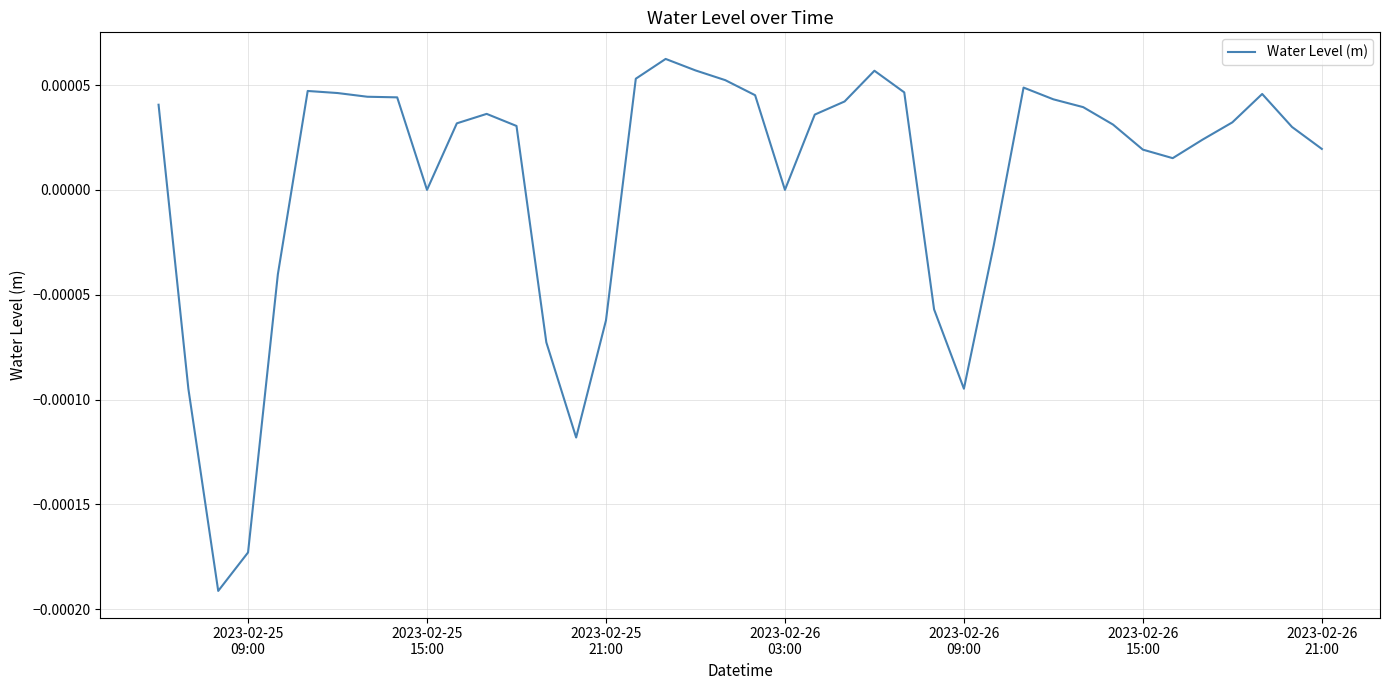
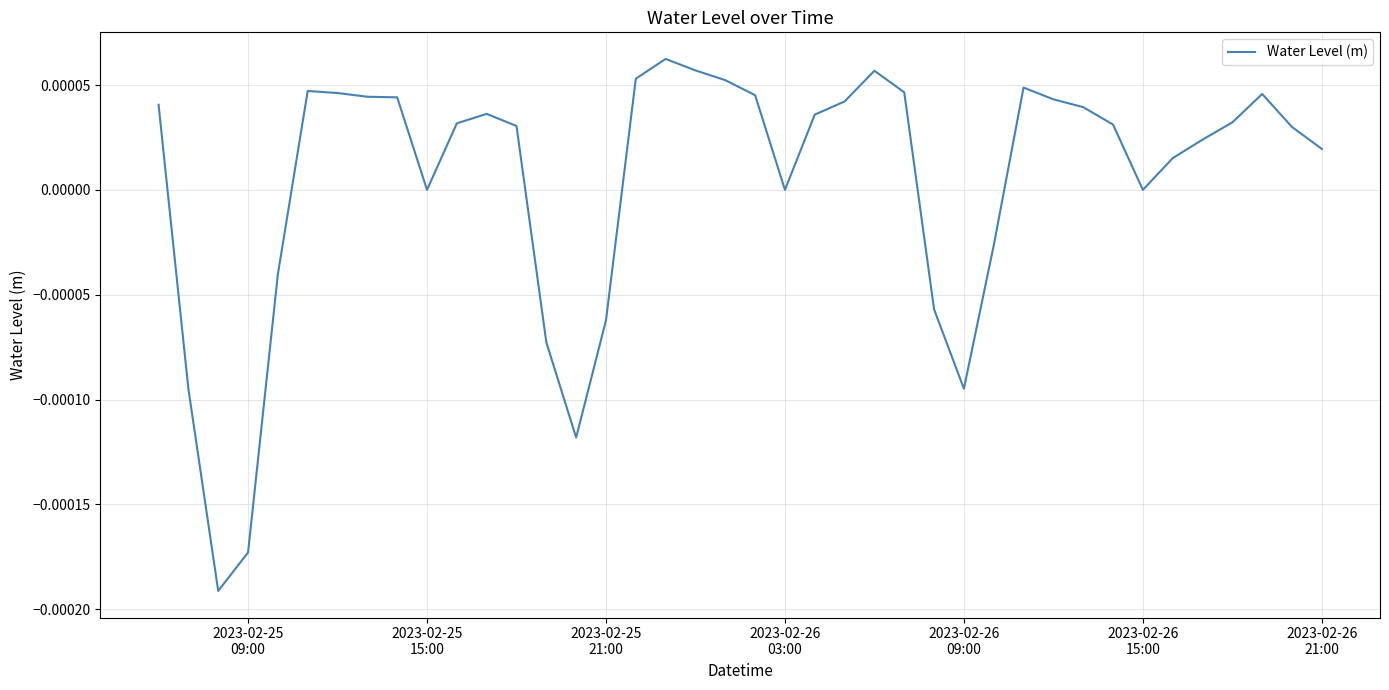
2023-02-26 15:00: 0.00002 -> 0.00000
